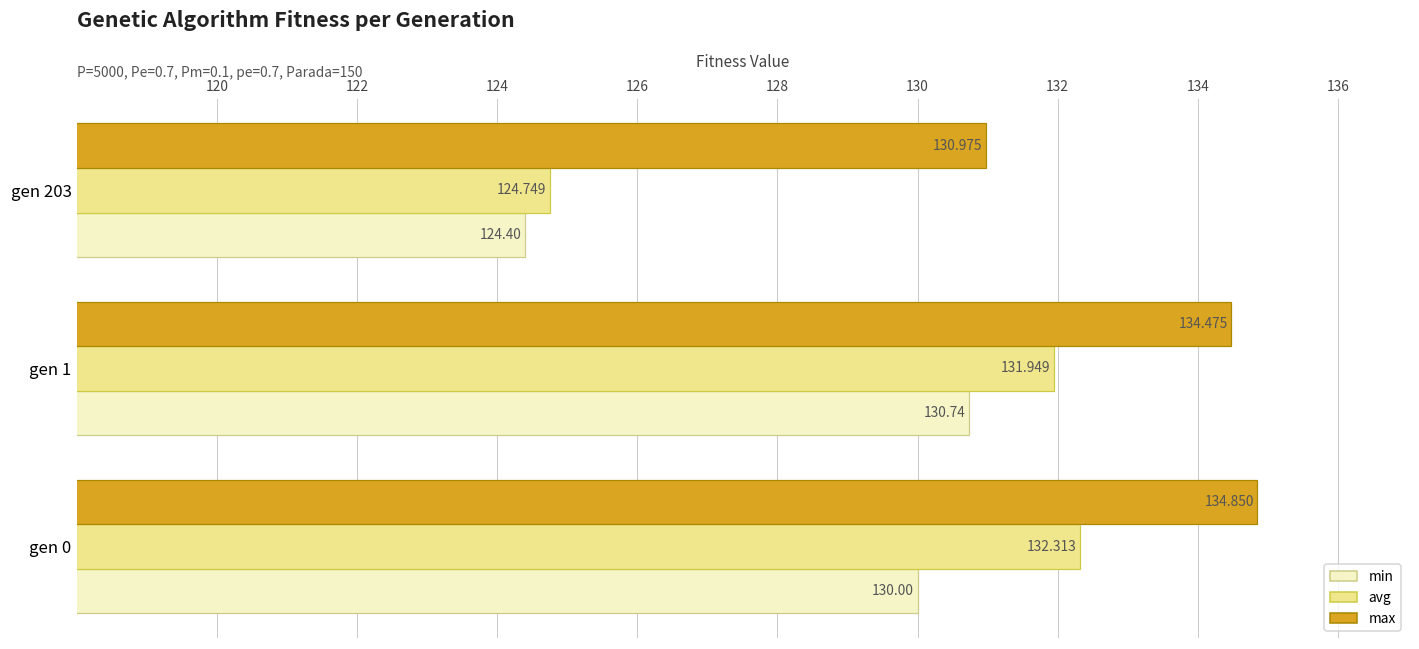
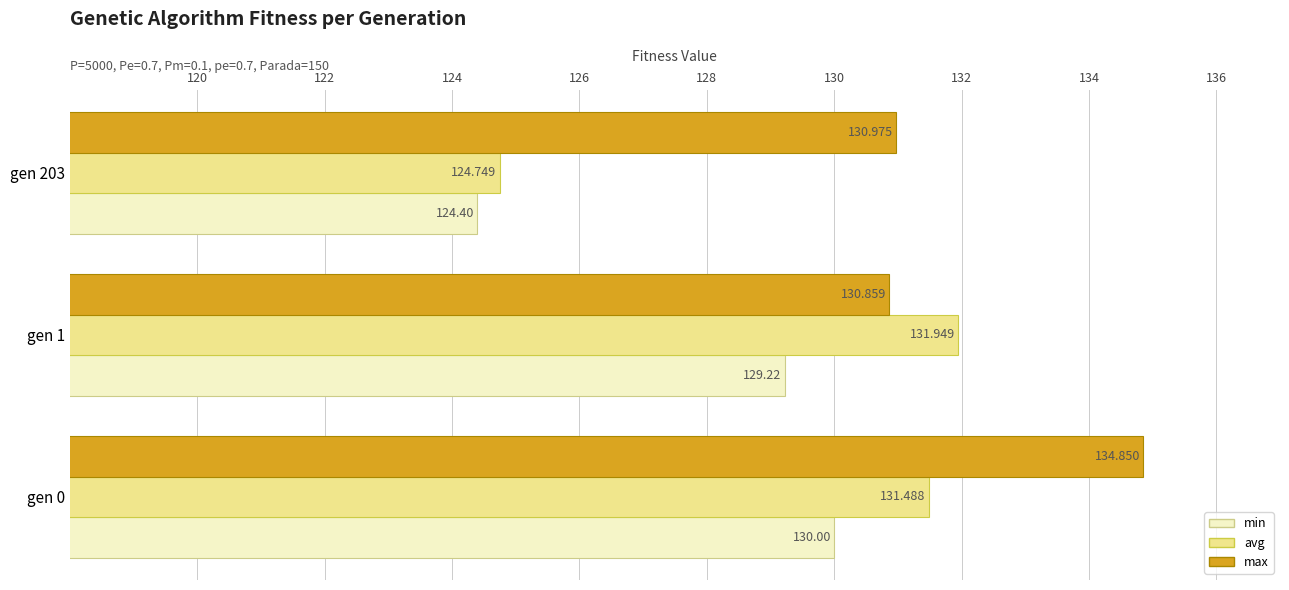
max, gen 1: 134.475 -> 130.859
min, gen 1: 130.74 -> 129.22
avg, gen 0: 132.313 -> 131.488
